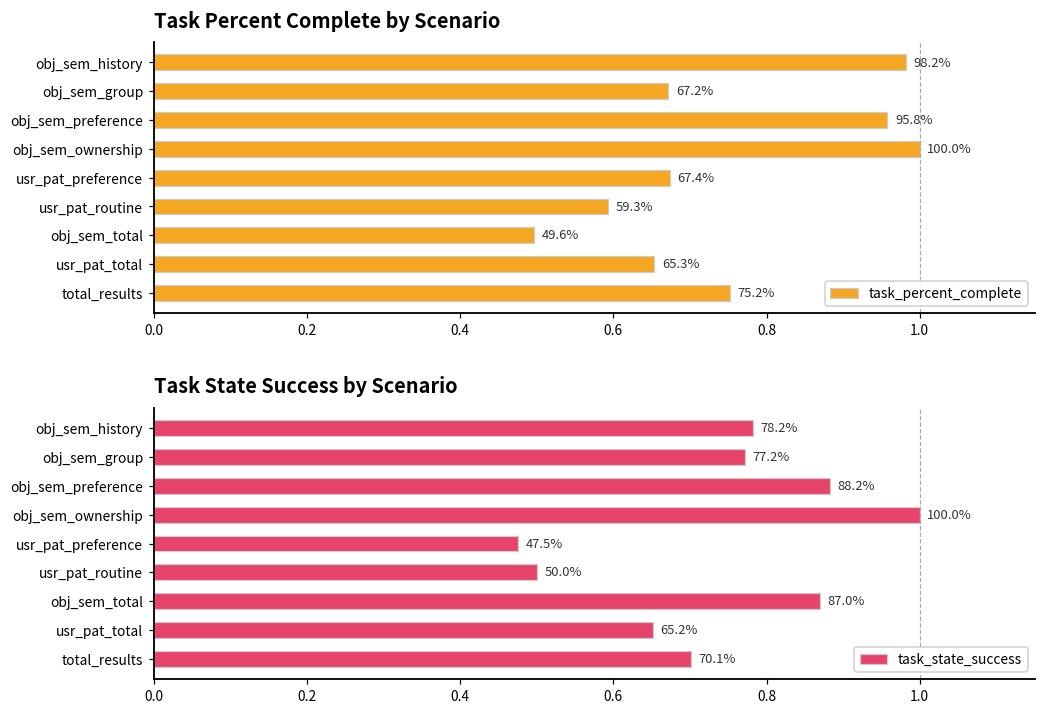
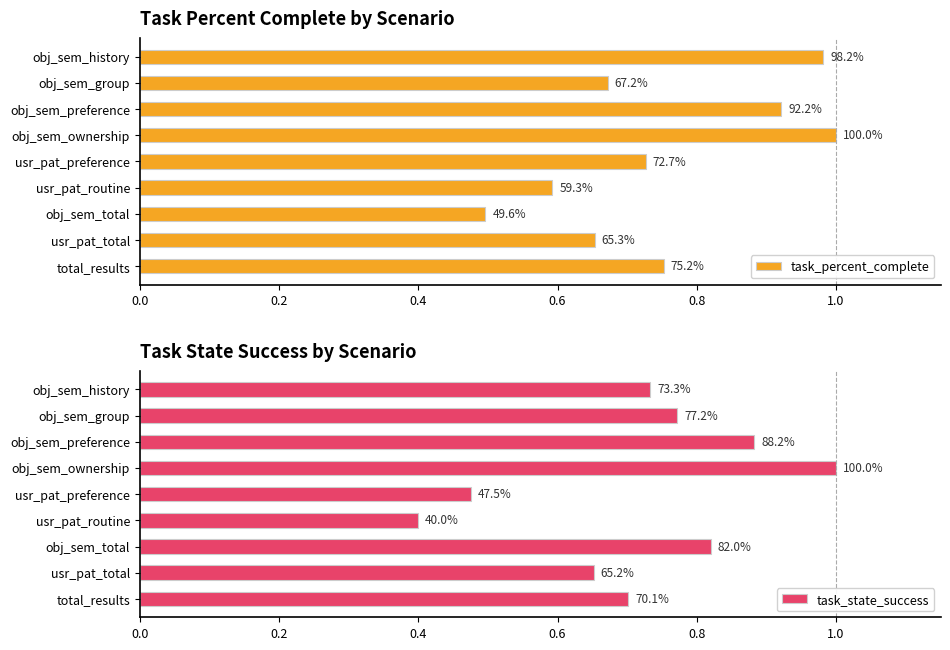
Task Percent Complete by Scenario, obj_sem_preference: 95.8% -> 92.2%
Task Percent Complete by Scenario, usr_pat_preference: 67.4% -> 72.7%
Task State Success by Scenario, obj_sem_history: 78.2% -> 73.3%
Task State Success by Scenario, usr_pat_routine: 50.0% -> 40.0%
Task State Success by Scenario, obj_sem_total: 87.0% -> 82.0%
